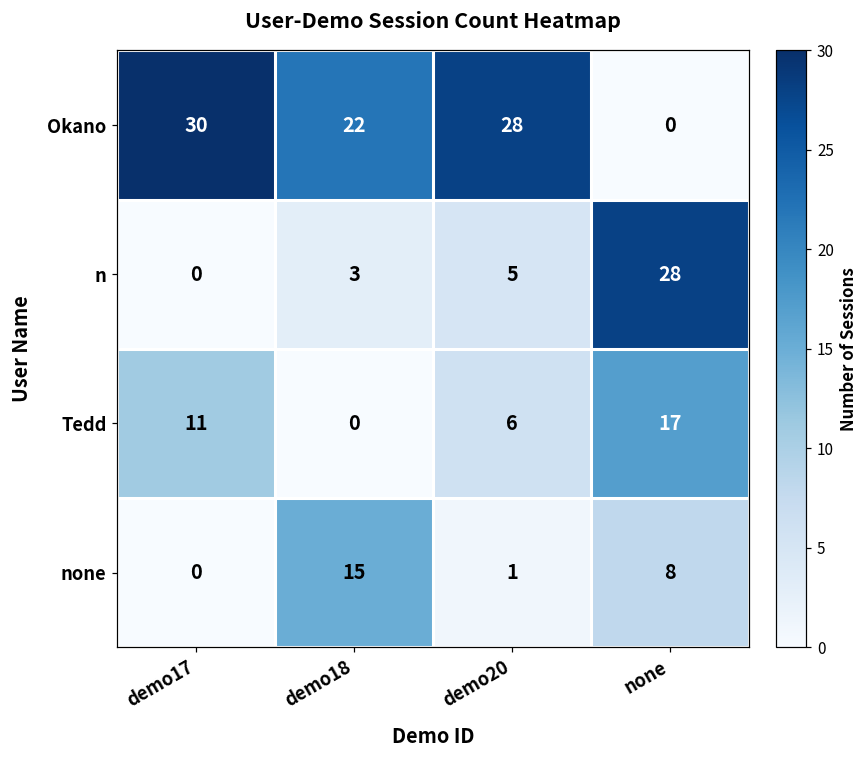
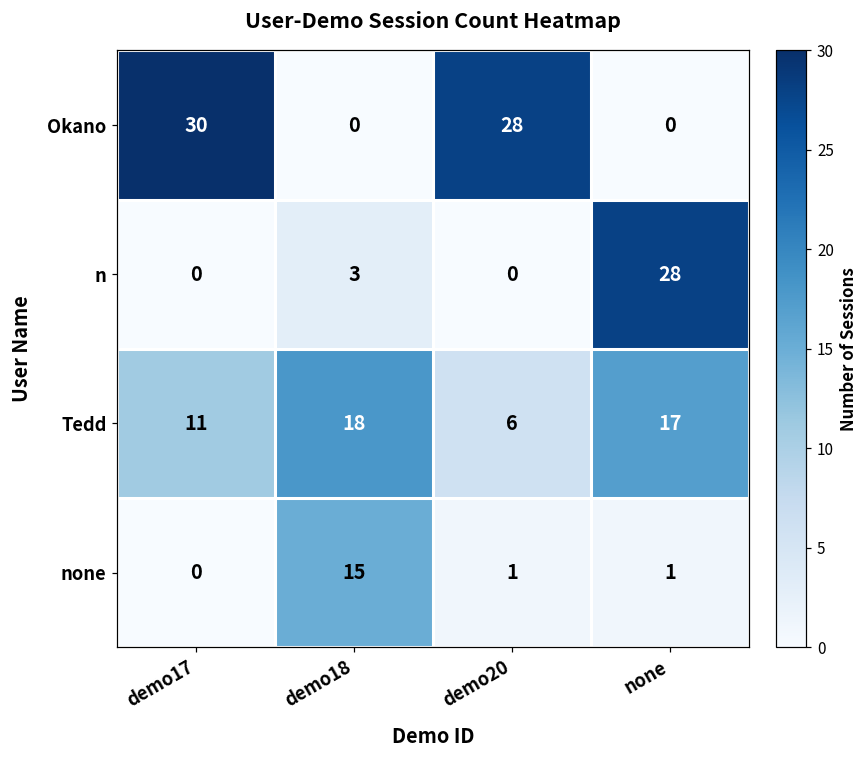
Okano, demo18: 22 -> 0
n, demo20: 5 -> 0
Tedd, demo18: 0 -> 18
none, none: 8 -> 1
